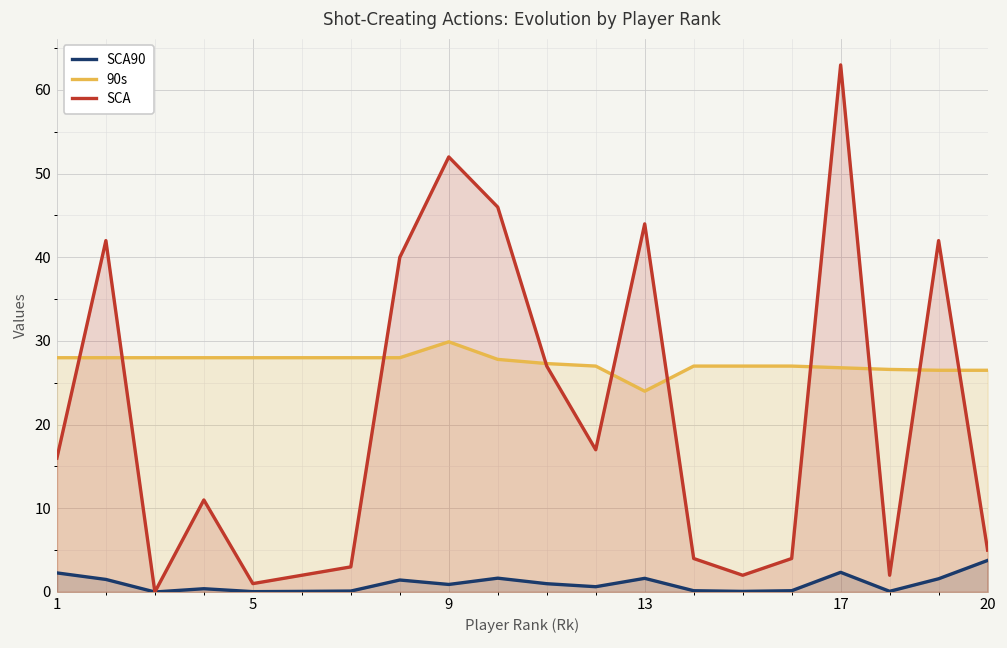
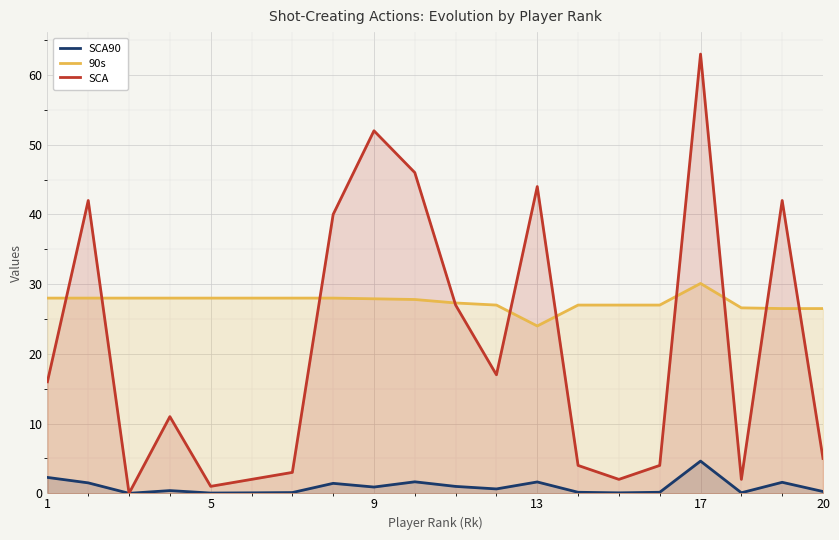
90s, 9: 30 -> 28
SCA90, 17: 2 -> 5
90s, 17: 27 -> 30
SCA90, 20: 4 -> 0
